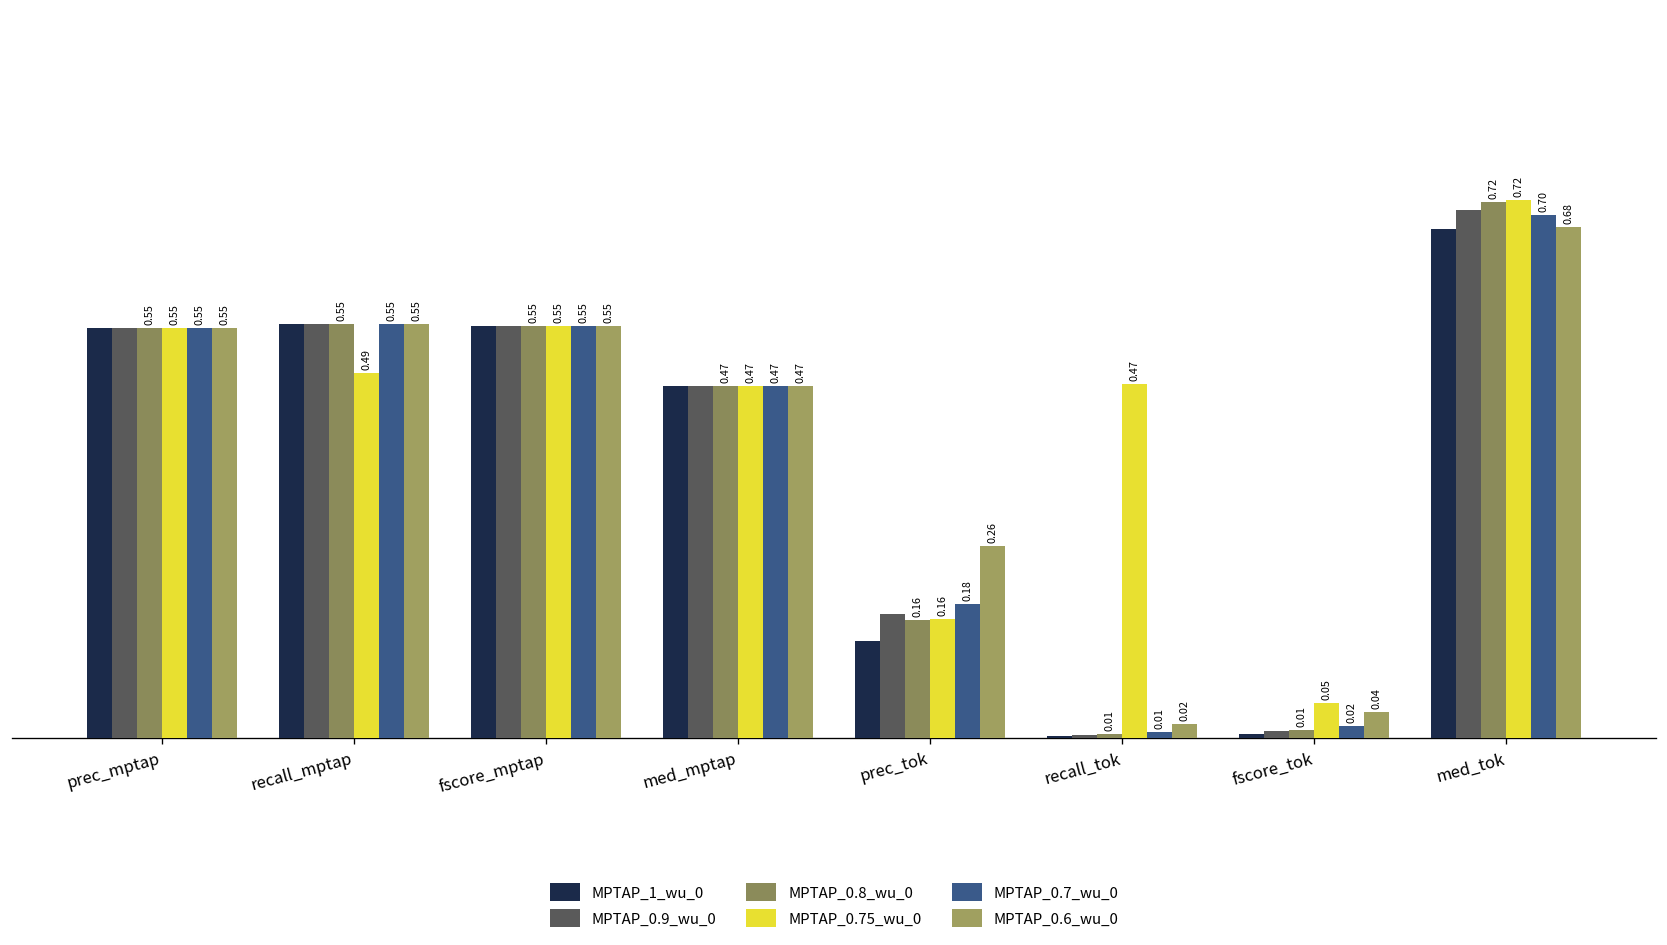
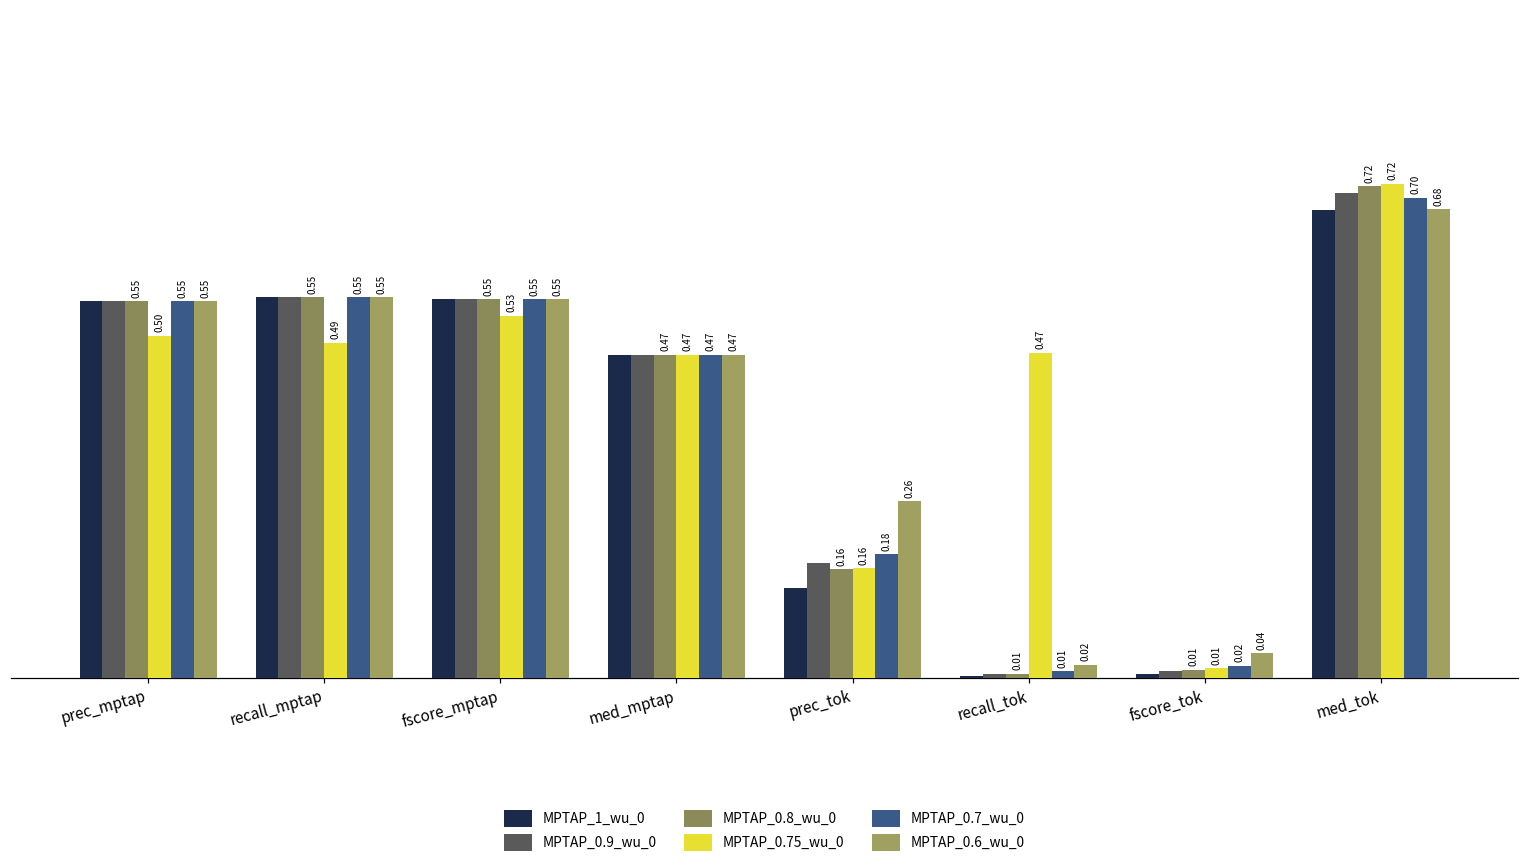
MPTAP_0.75_wu_0, prec_mptap: 0.55 -> 0.50
MPTAP_0.75_wu_0, fscore_mptap: 0.55 -> 0.53
MPTAP_0.75_wu_0, fscore_tok: 0.05 -> 0.01
